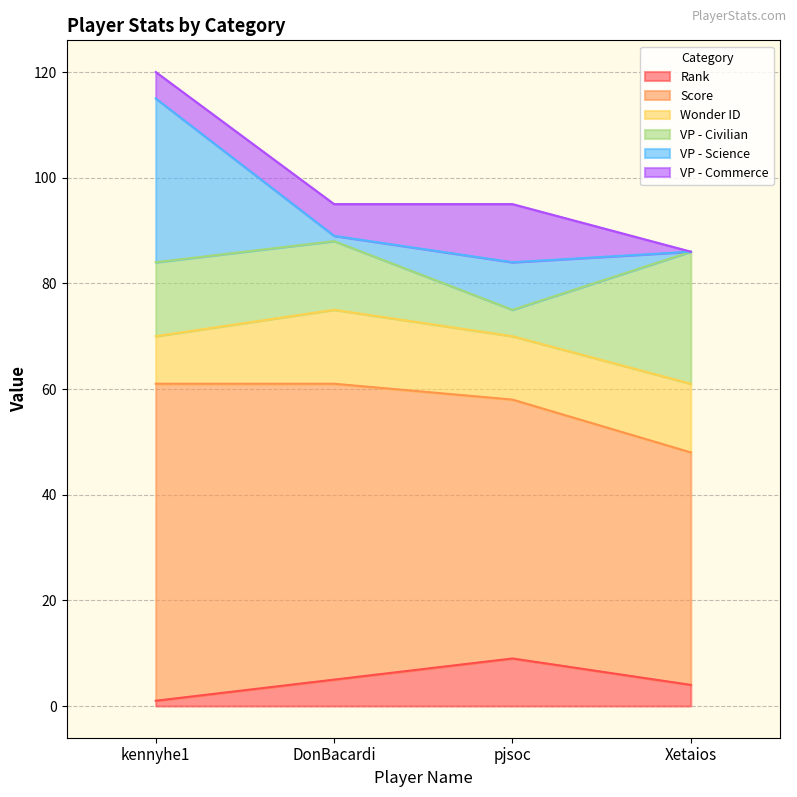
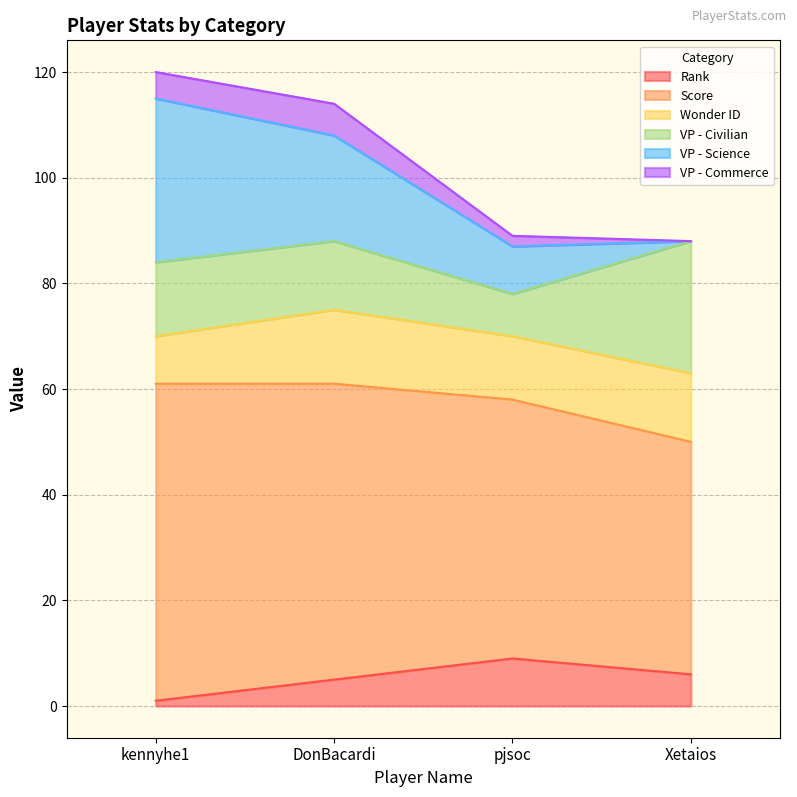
VP - Science, DonBacardi: 1 -> 20
VP - Civilian, pjsoc: 5 -> 8
VP - Commerce, pjsoc: 11 -> 2
Rank, Xetaios: 4 -> 6
